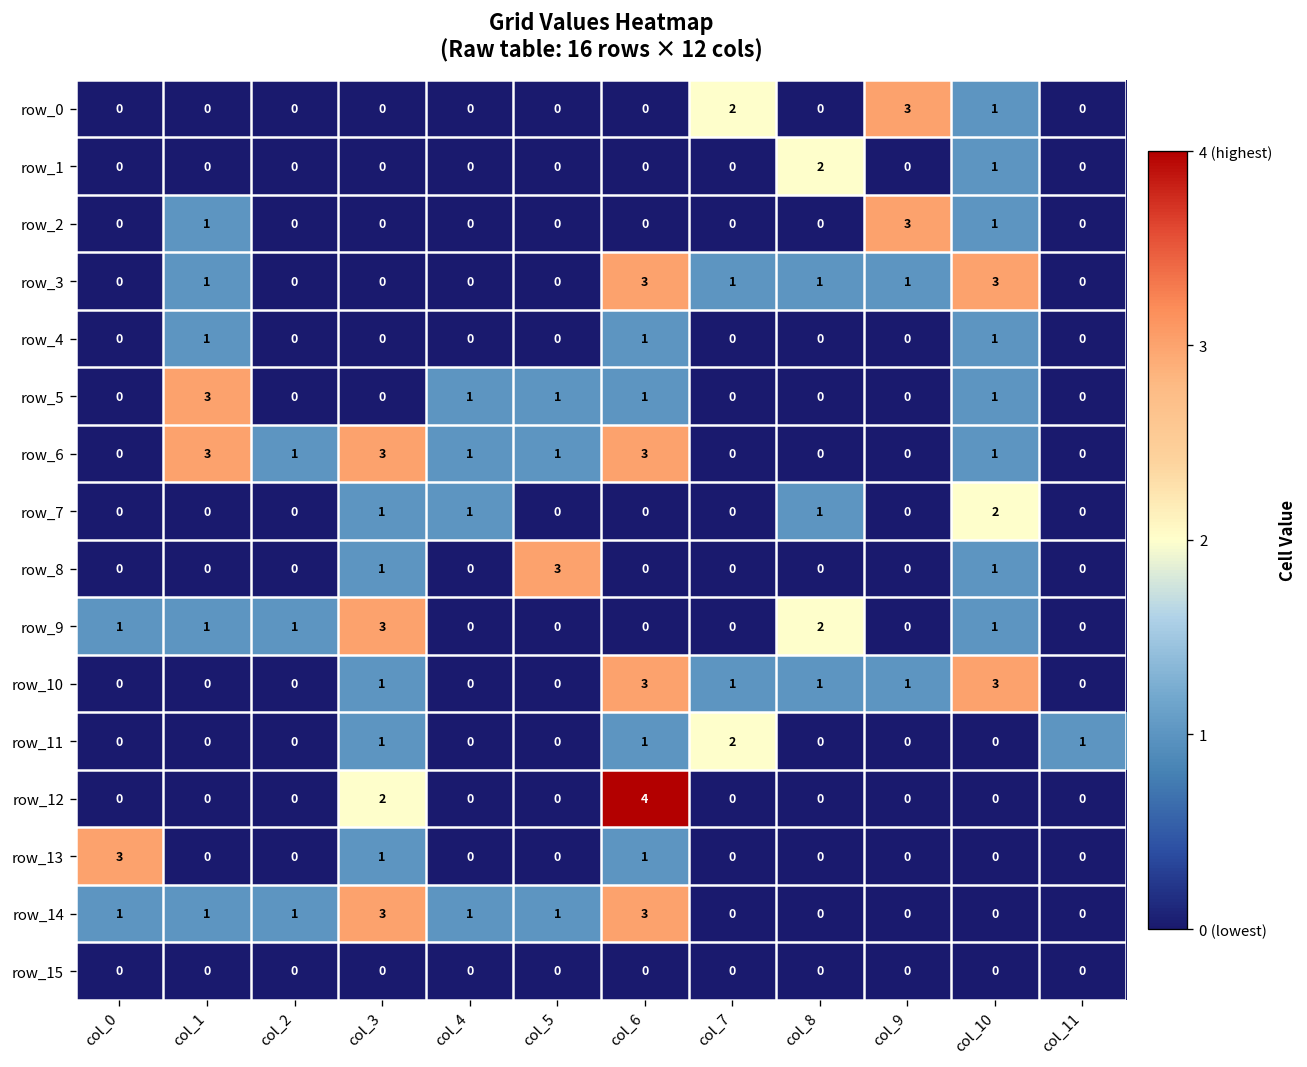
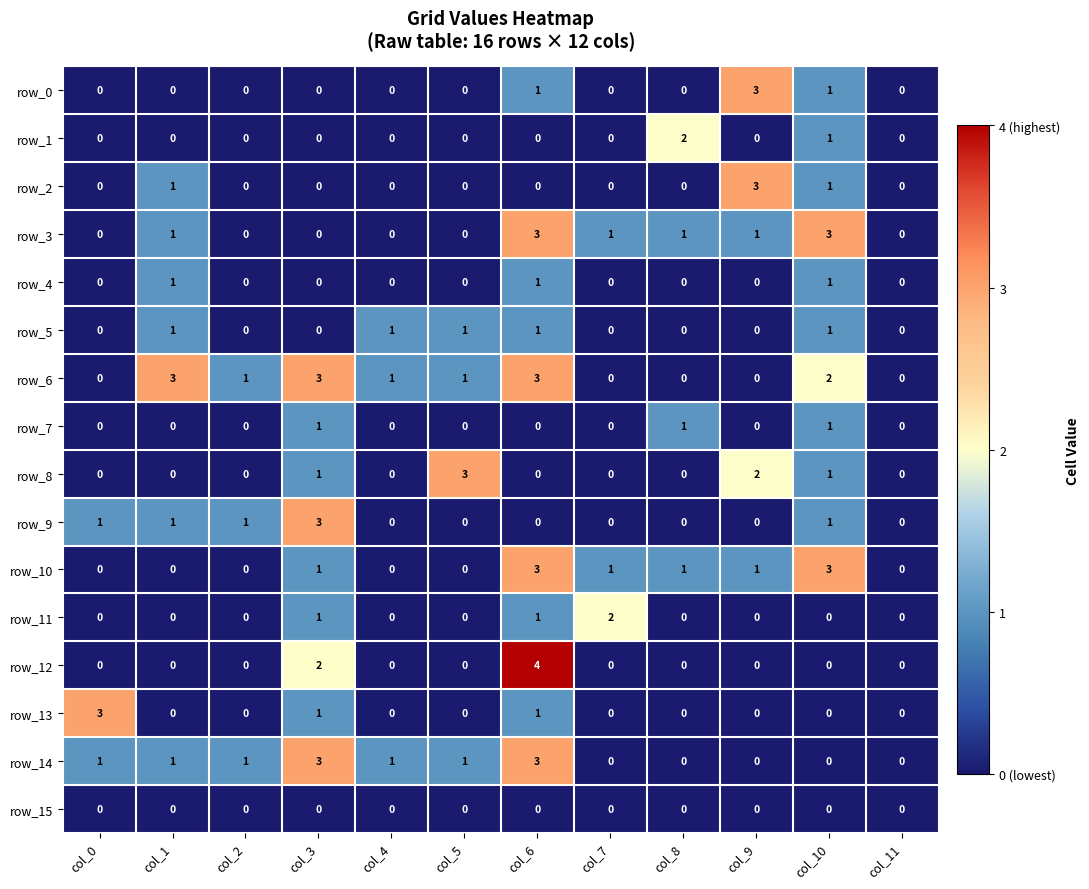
row_0, col_6: 0 -> 1
row_0, col_7: 2 -> 0
row_5, col_1: 3 -> 1
row_6, col_10: 1 -> 2
row_7, col_4: 1 -> 0
row_7, col_10: 2 -> 1
row_8, col_9: 0 -> 2
row_9, col_8: 2 -> 0
row_11, col_11: 1 -> 0
